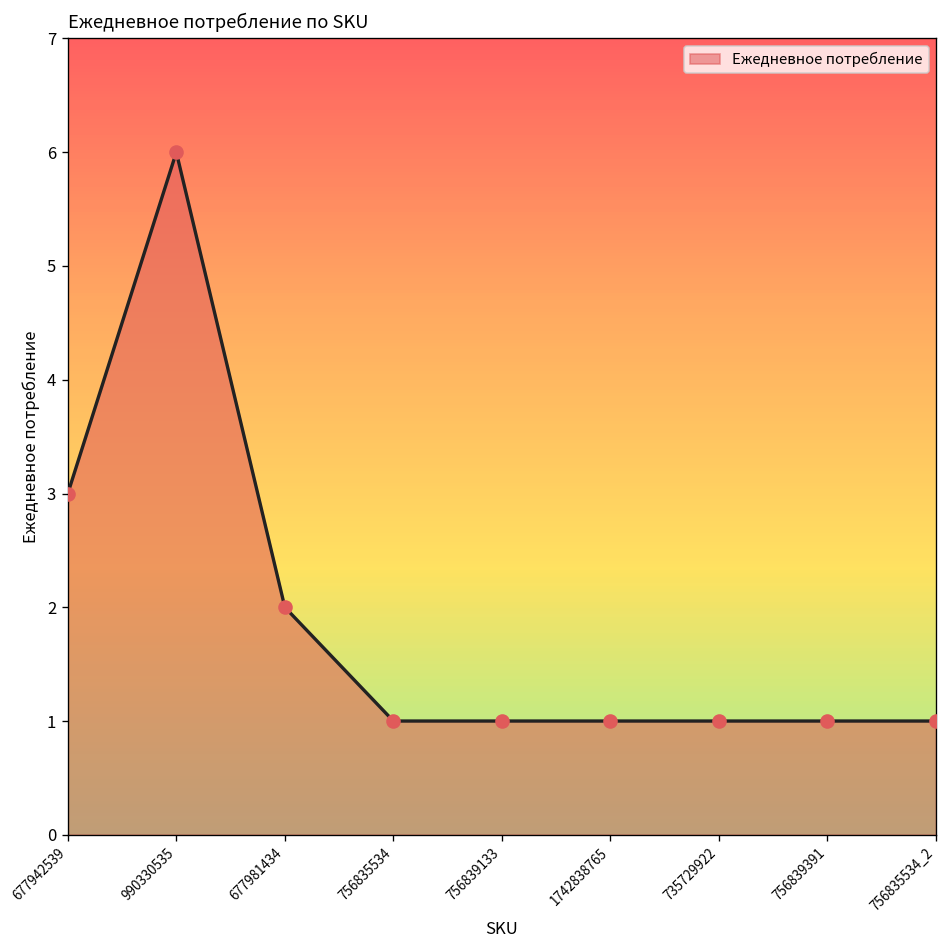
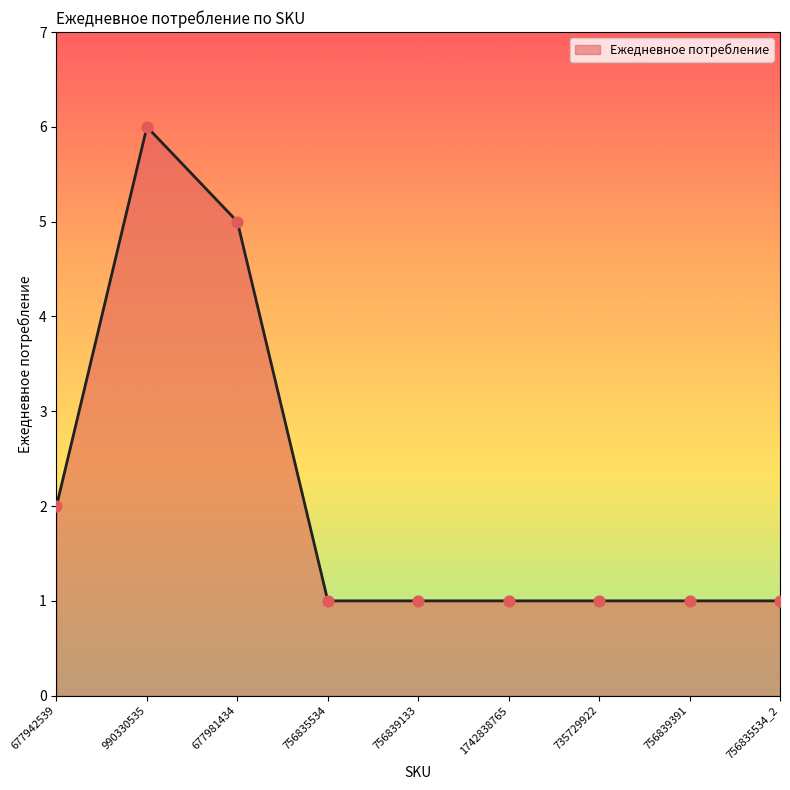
677942539: 3 -> 2
677981434: 2 -> 5
